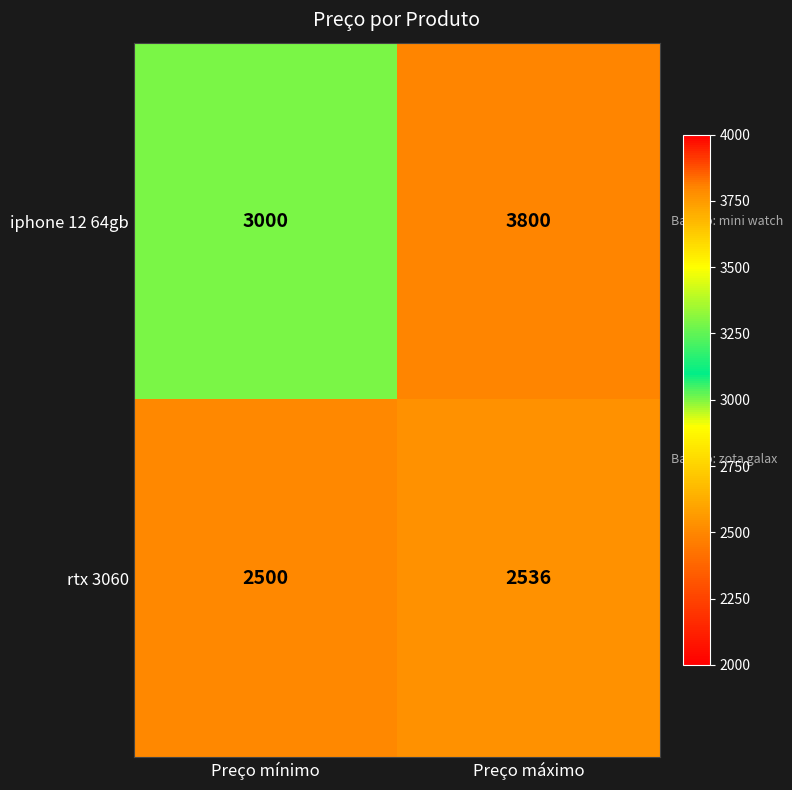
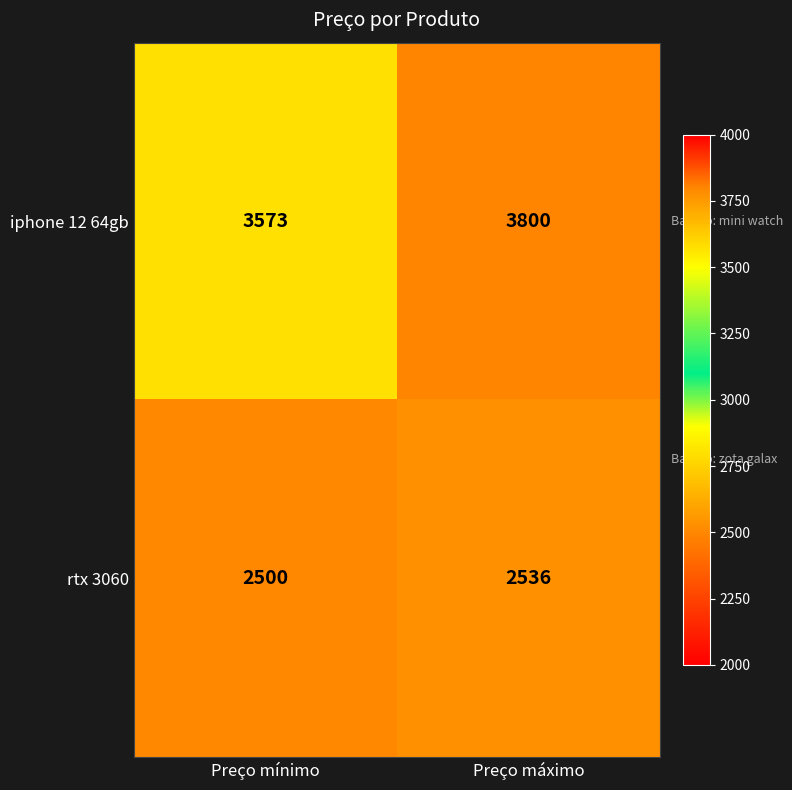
iphone 12 64gb, Preço mínimo: 3000 -> 3573
